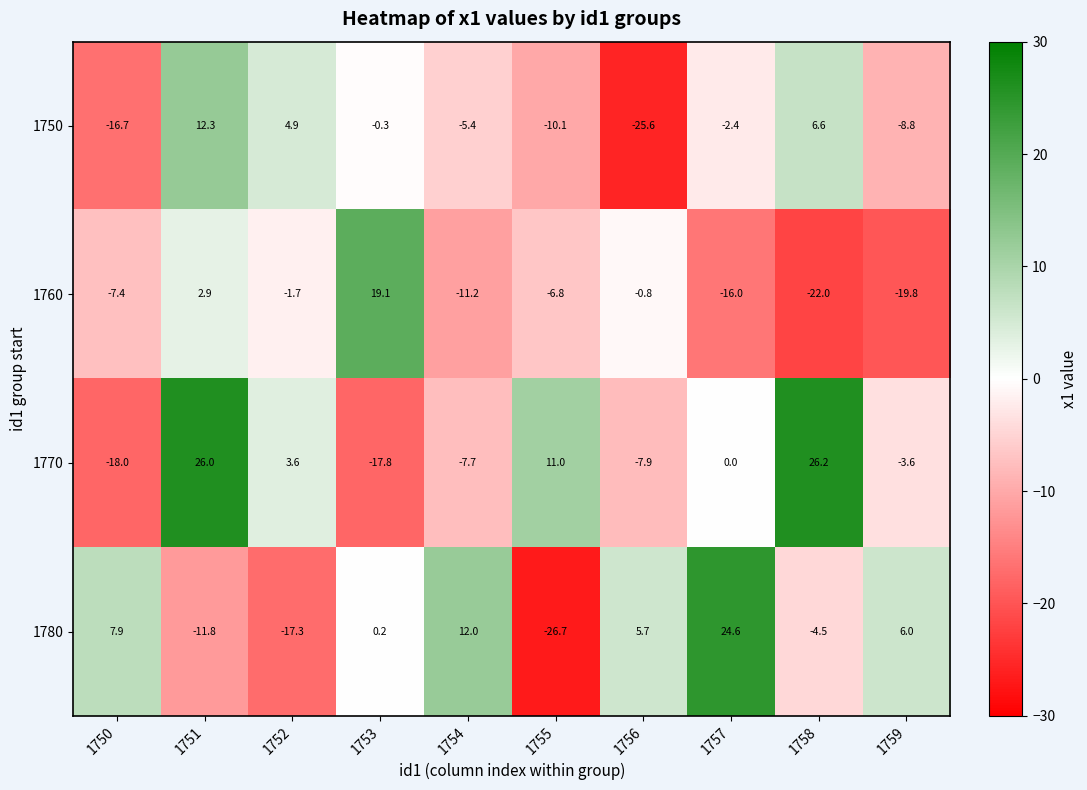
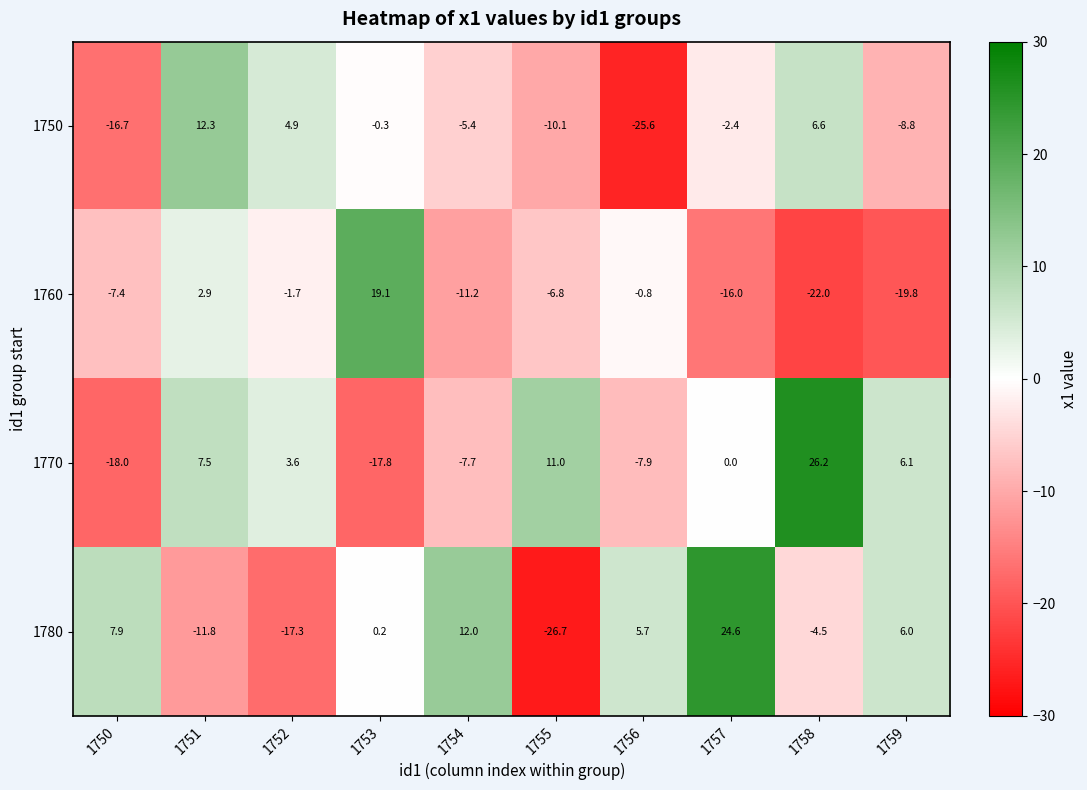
1770, 1751: 26.0 -> 7.5
1770, 1759: -3.6 -> 6.1
